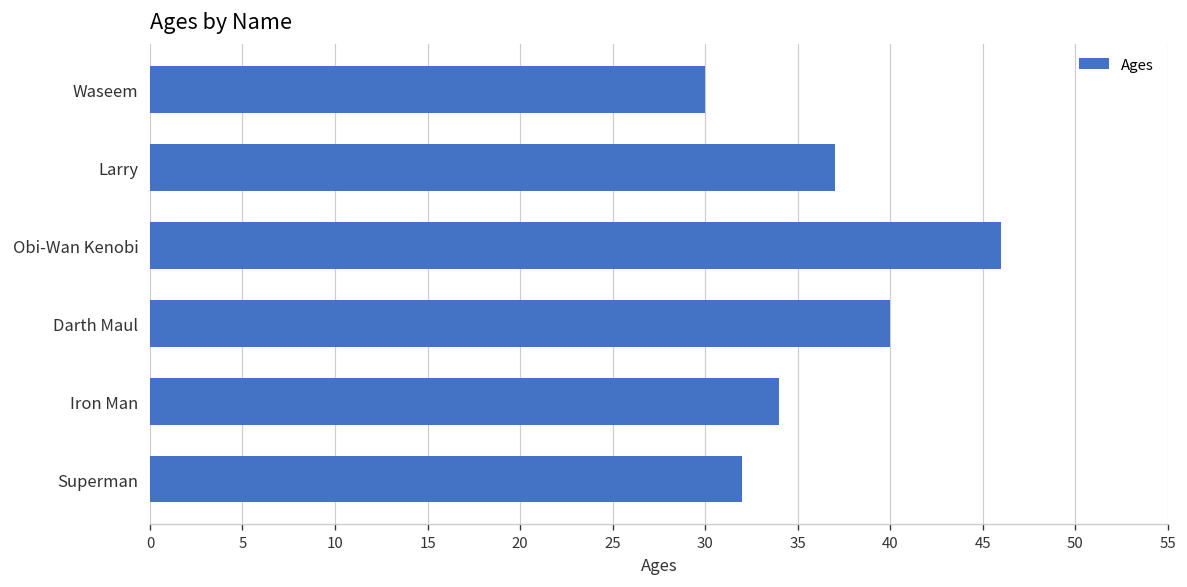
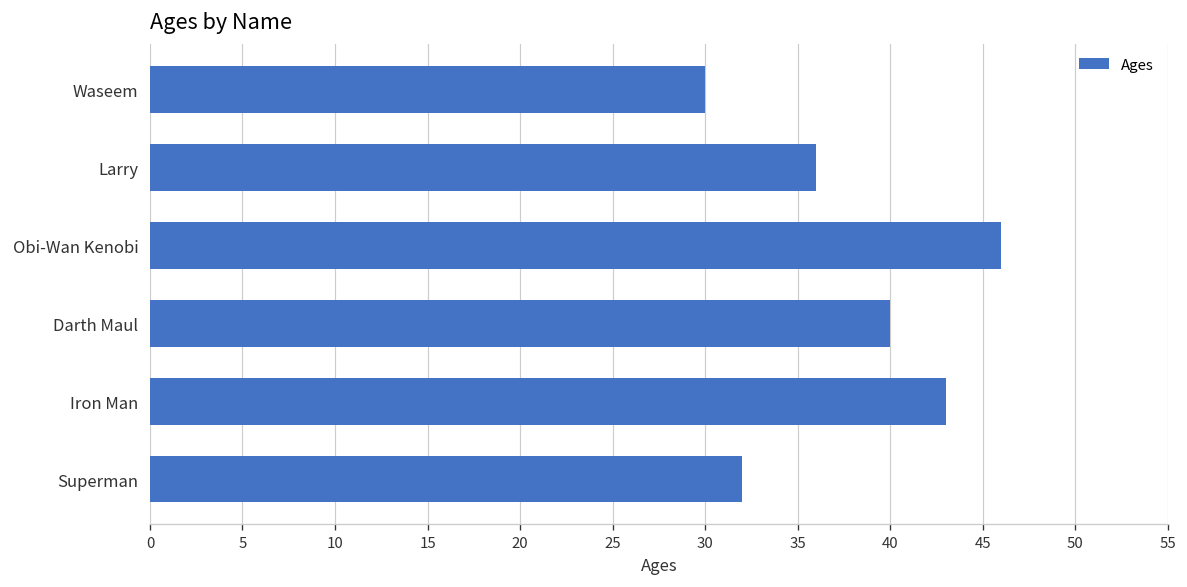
Larry: 37 -> 36
Iron Man: 34 -> 43
